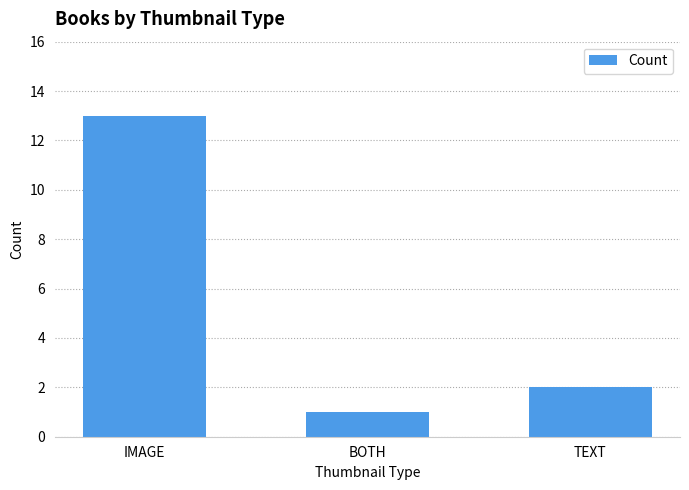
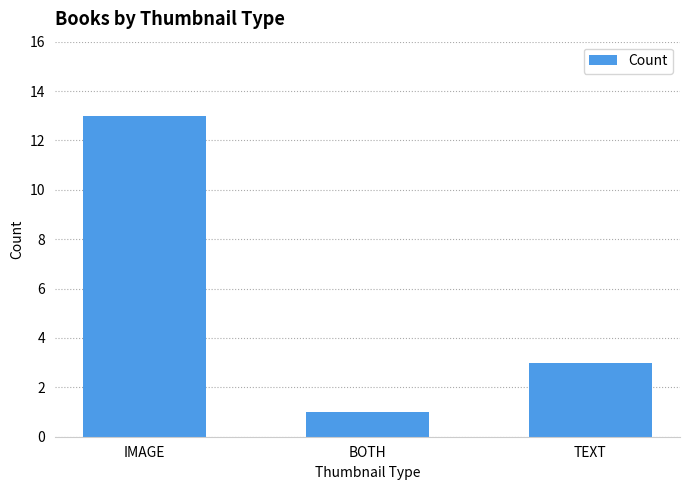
TEXT: 2 -> 3
